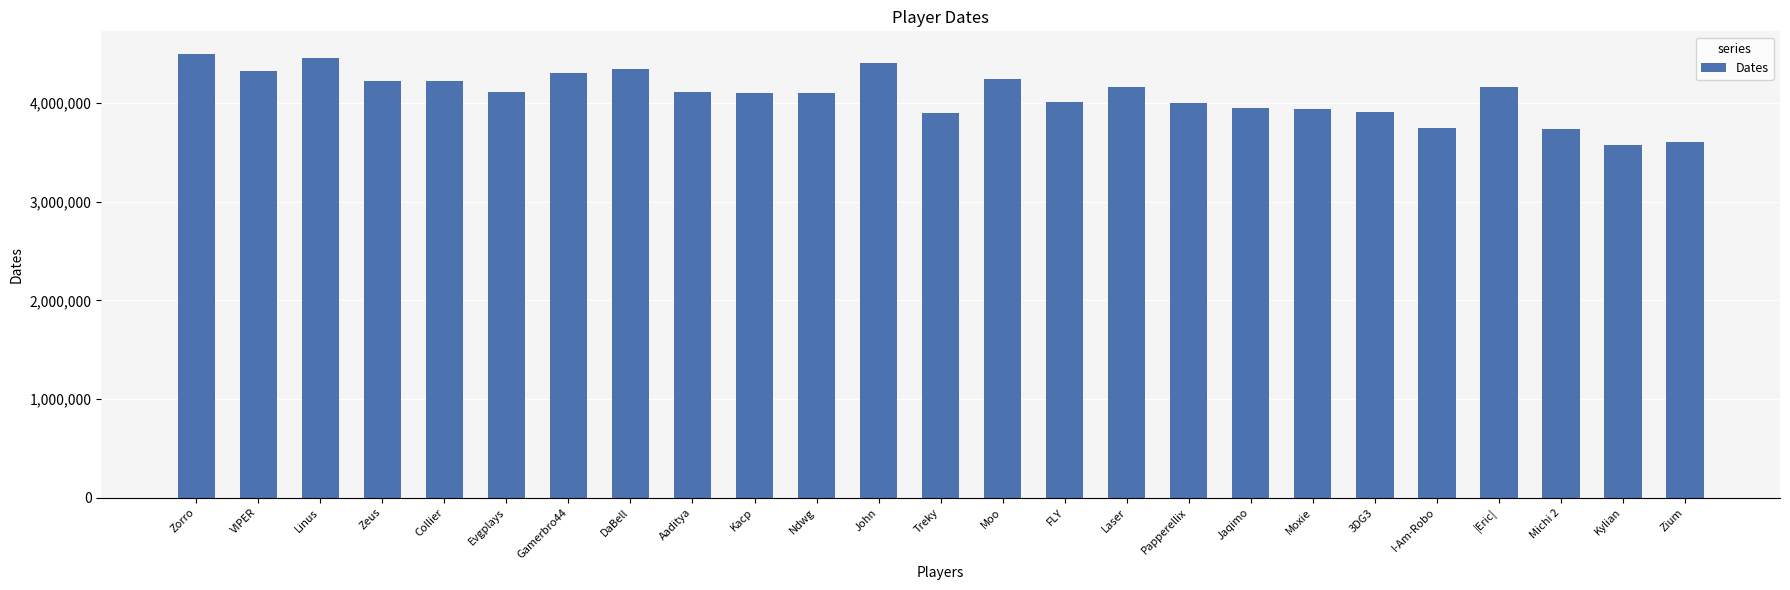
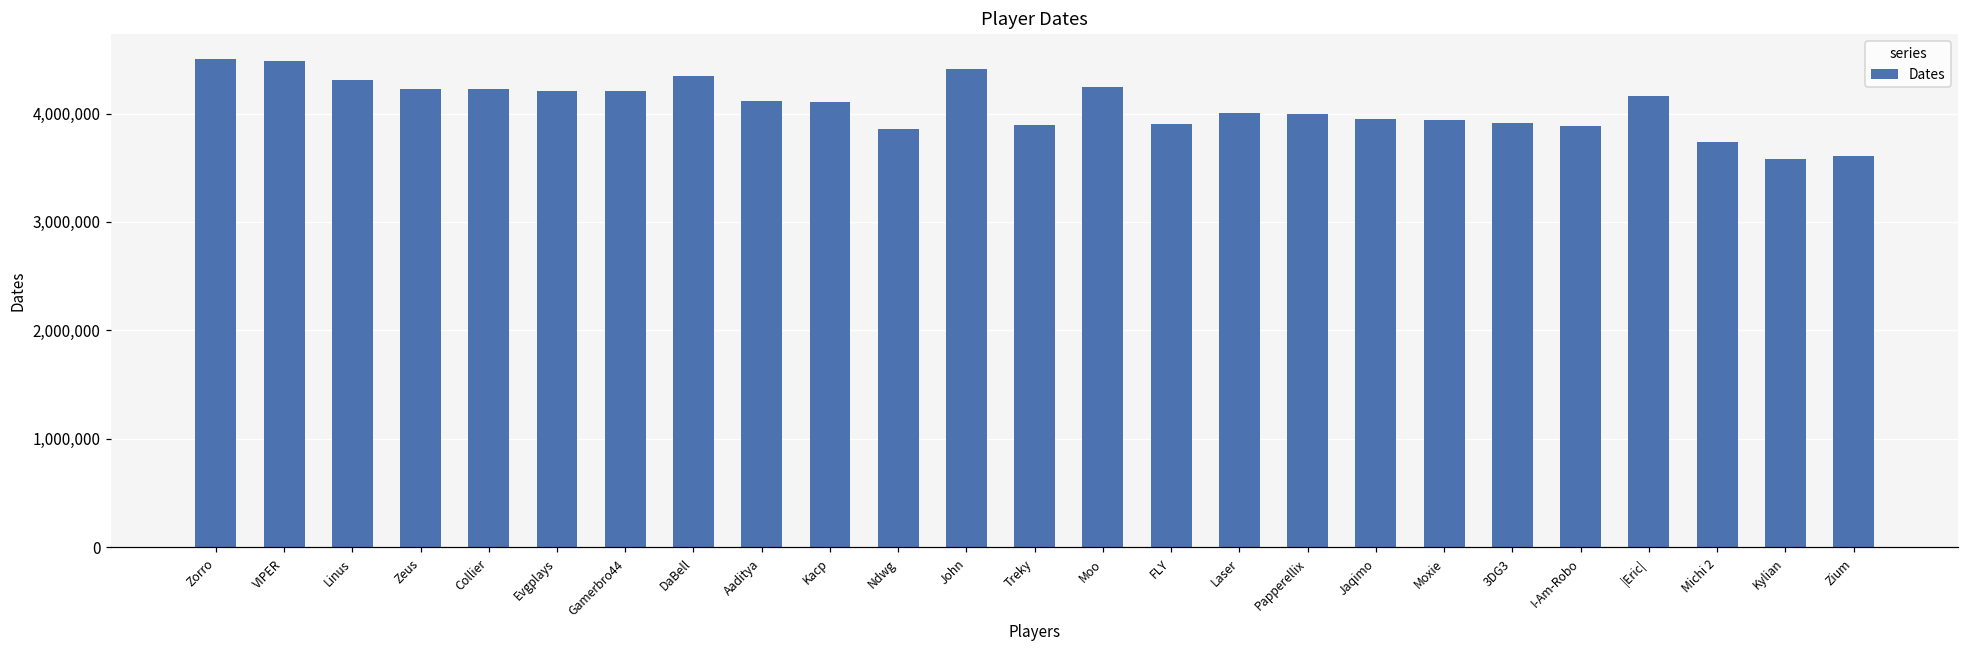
VIPER: 4,300,000 -> 4,500,000
Linus: 4,500,000 -> 4,300,000
Evgplays: 4,100,000 -> 4,200,000
Gamerbro44: 4,300,000 -> 4,200,000
Ndwg: 4,100,000 -> 3,900,000
FLY: 4,000,000 -> 3,900,000
Laser: 4,200,000 -> 4,000,000
I-Am-Robo: 3,700,000 -> 3,900,000
